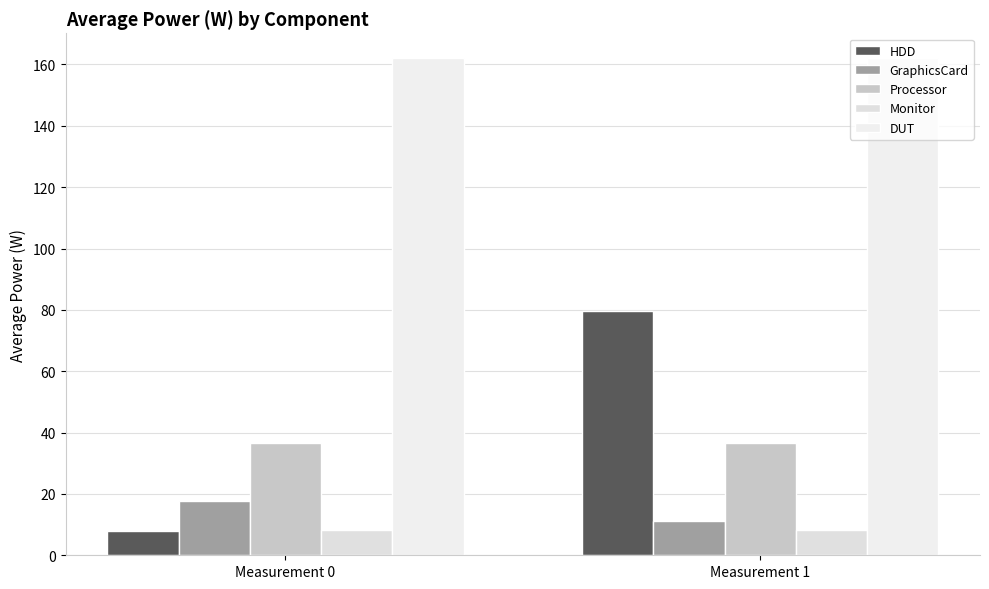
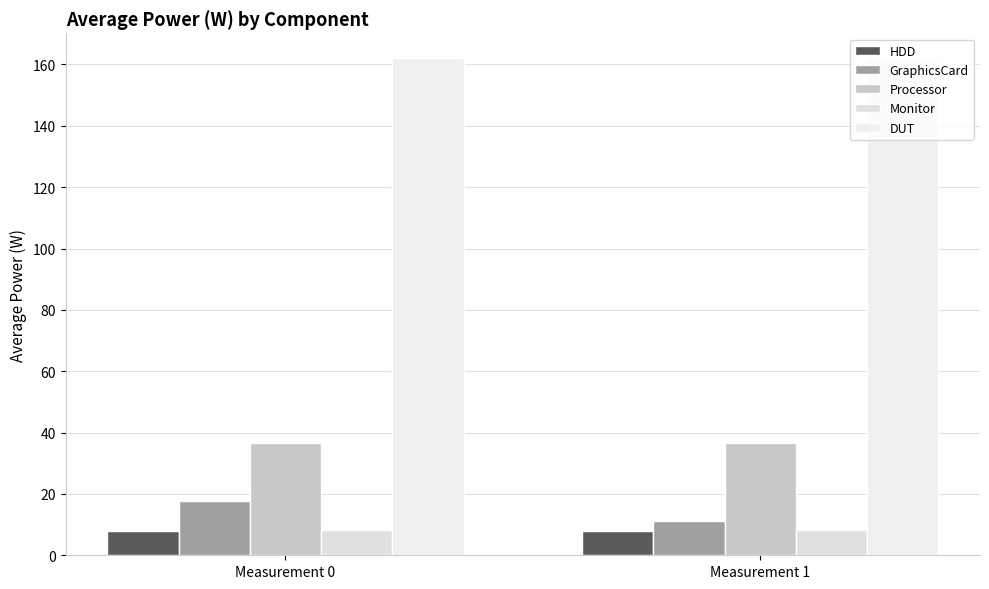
HDD, Measurement 1: 80 -> 8
